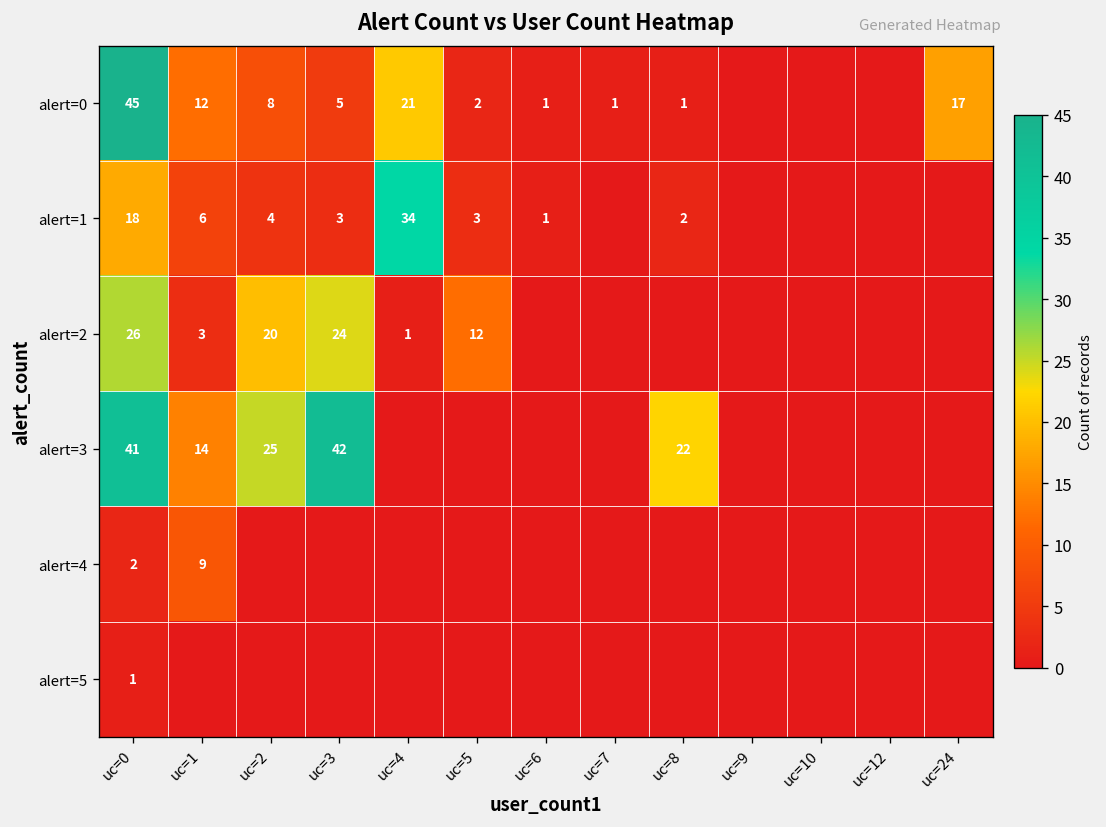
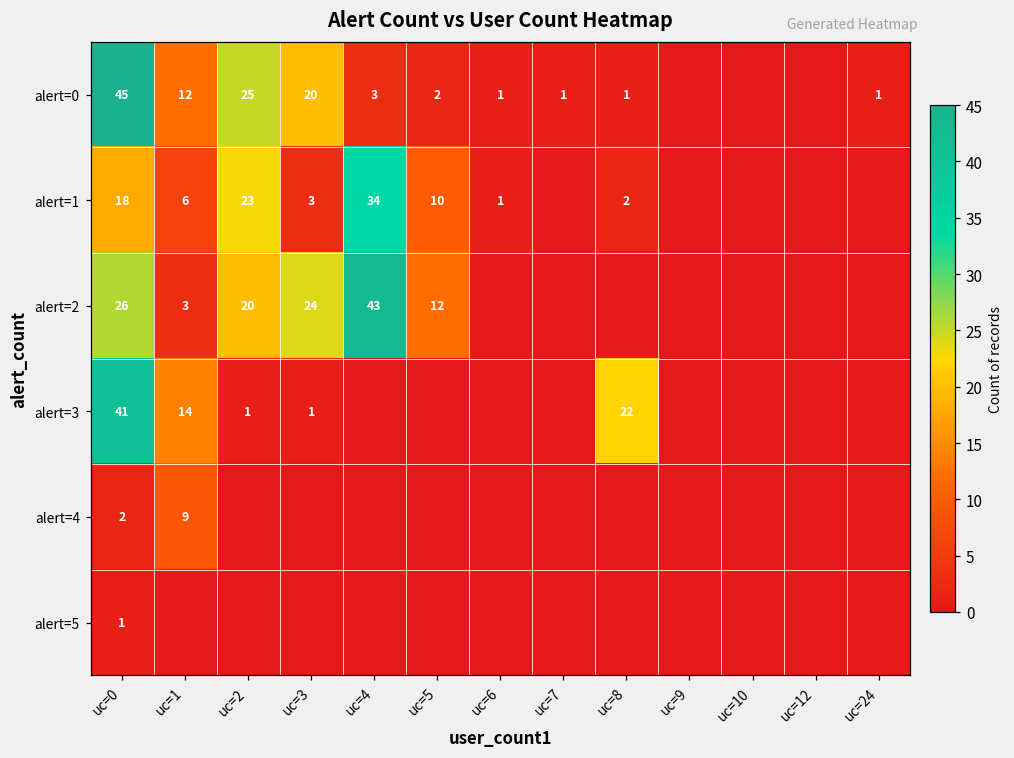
alert=0, uc=2: 8 -> 25
alert=0, uc=3: 5 -> 20
alert=0, uc=4: 21 -> 3
alert=0, uc=24: 17 -> 1
alert=1, uc=2: 4 -> 23
alert=1, uc=5: 3 -> 10
alert=2, uc=4: 1 -> 43
alert=3, uc=2: 25 -> 1
alert=3, uc=3: 42 -> 1
